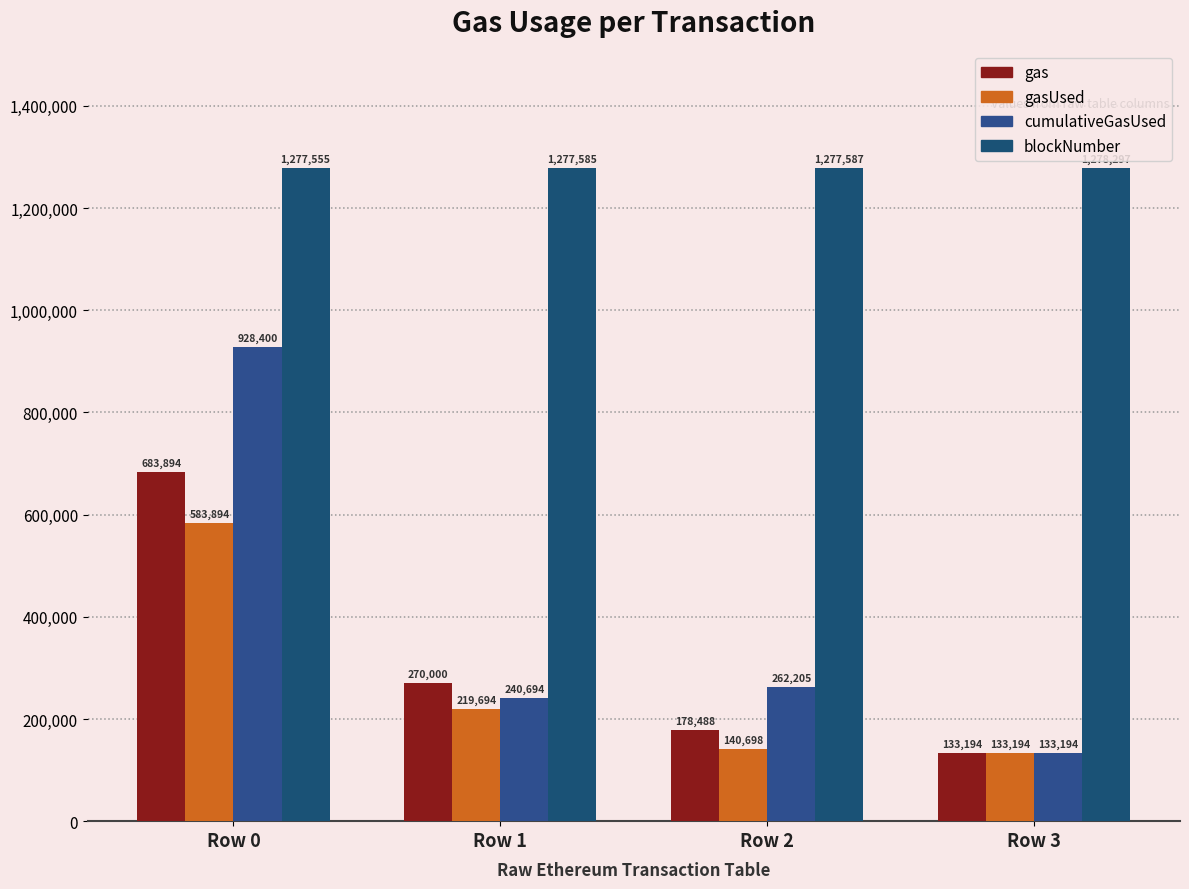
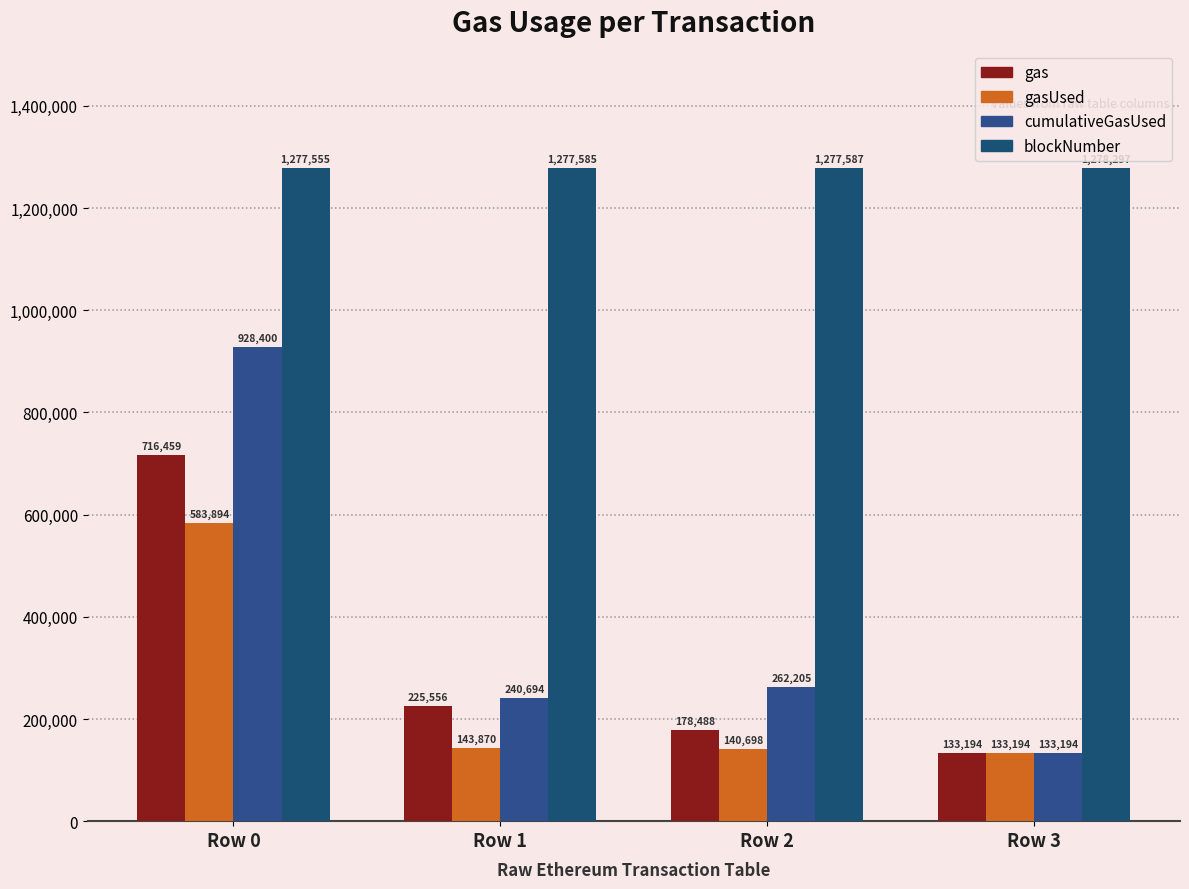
gas, Row 0: 683,894 -> 716,459
gas, Row 1: 270,000 -> 225,556
gasUsed, Row 1: 219,694 -> 143,870
